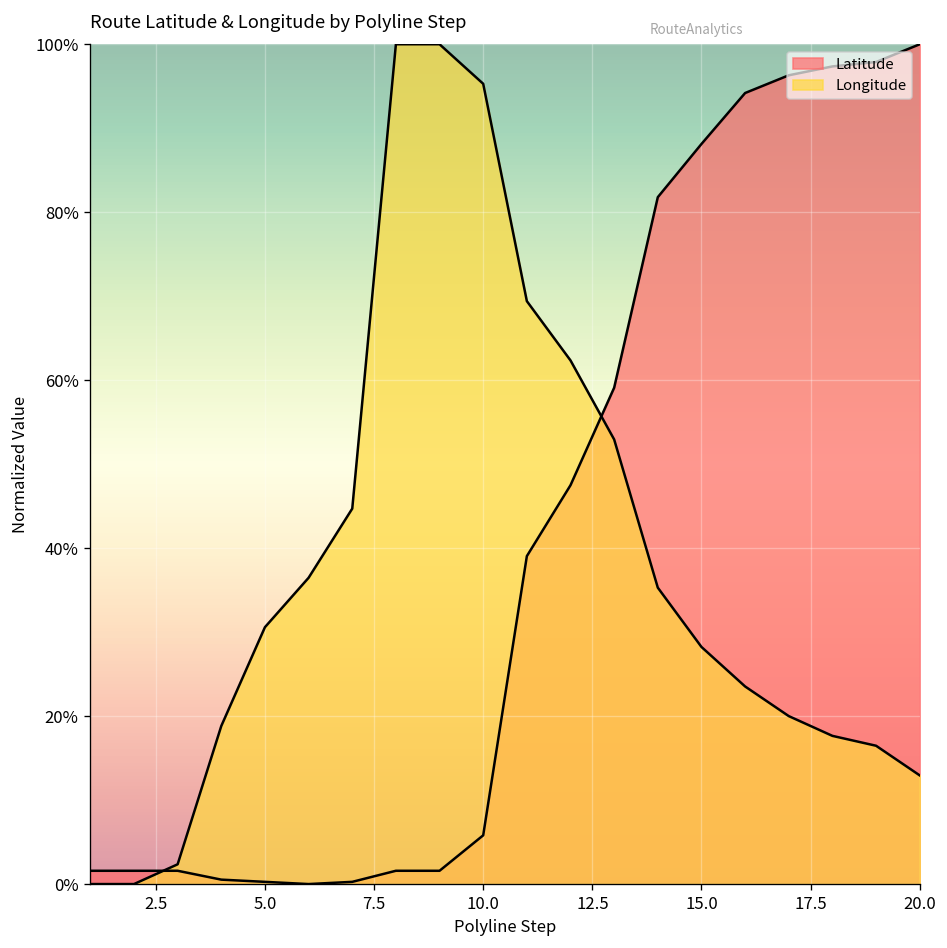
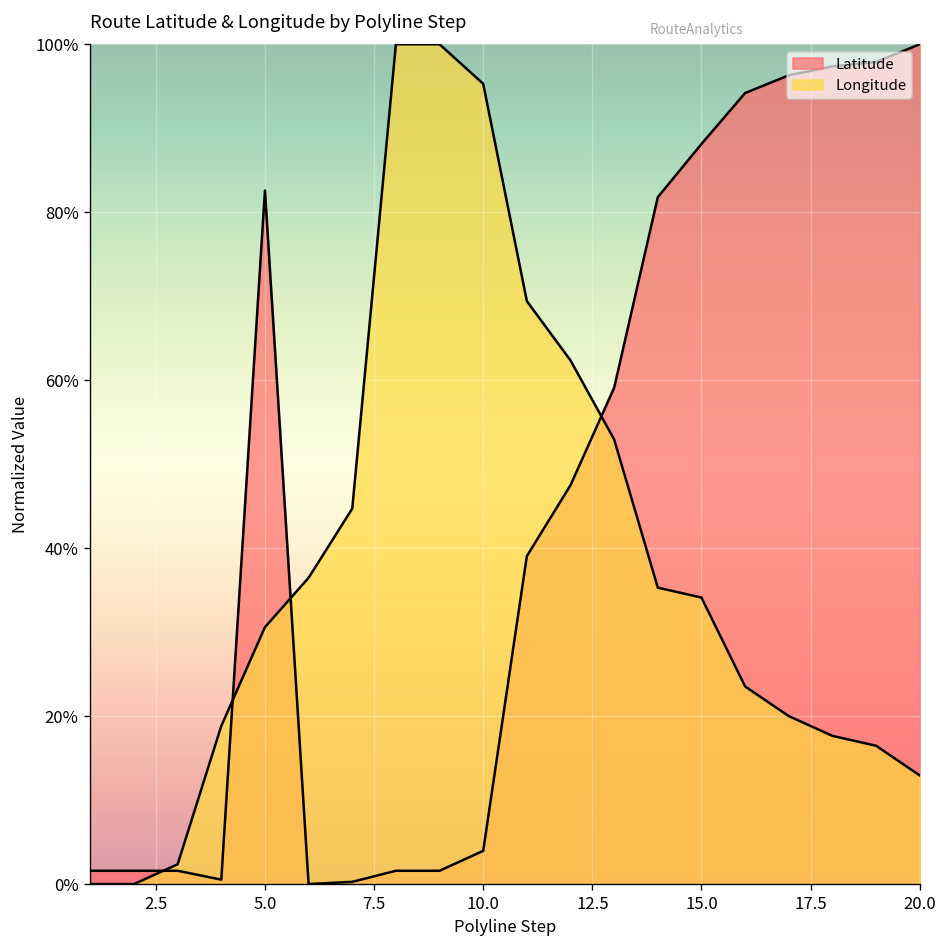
Latitude, 5.0: 0% -> 83%
Latitude, 10.0: 6% -> 4%
Longitude, 15.0: 28% -> 34%
